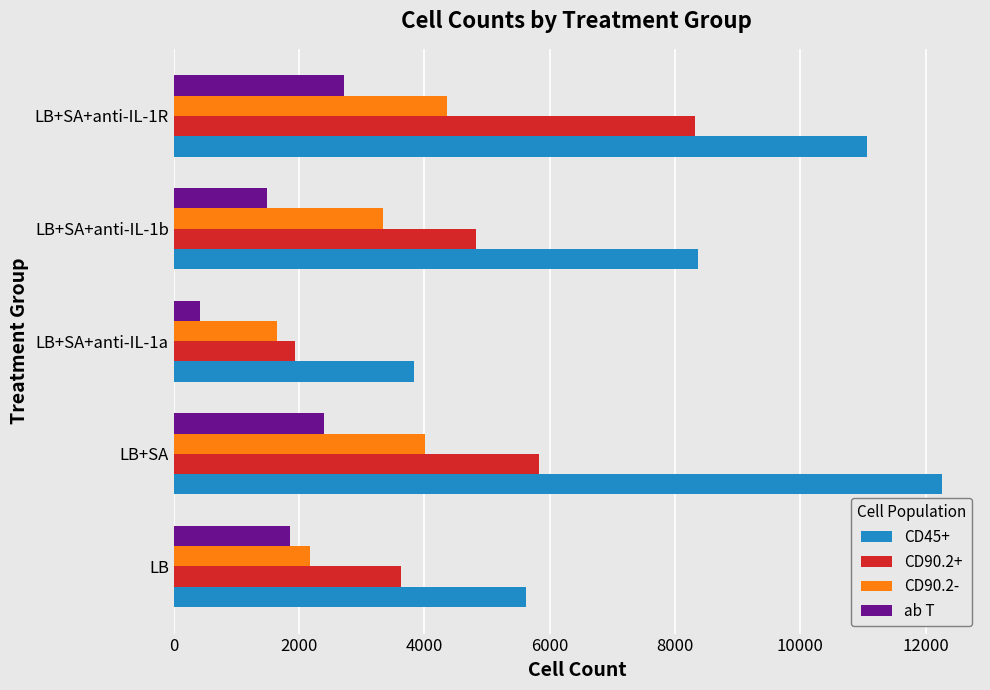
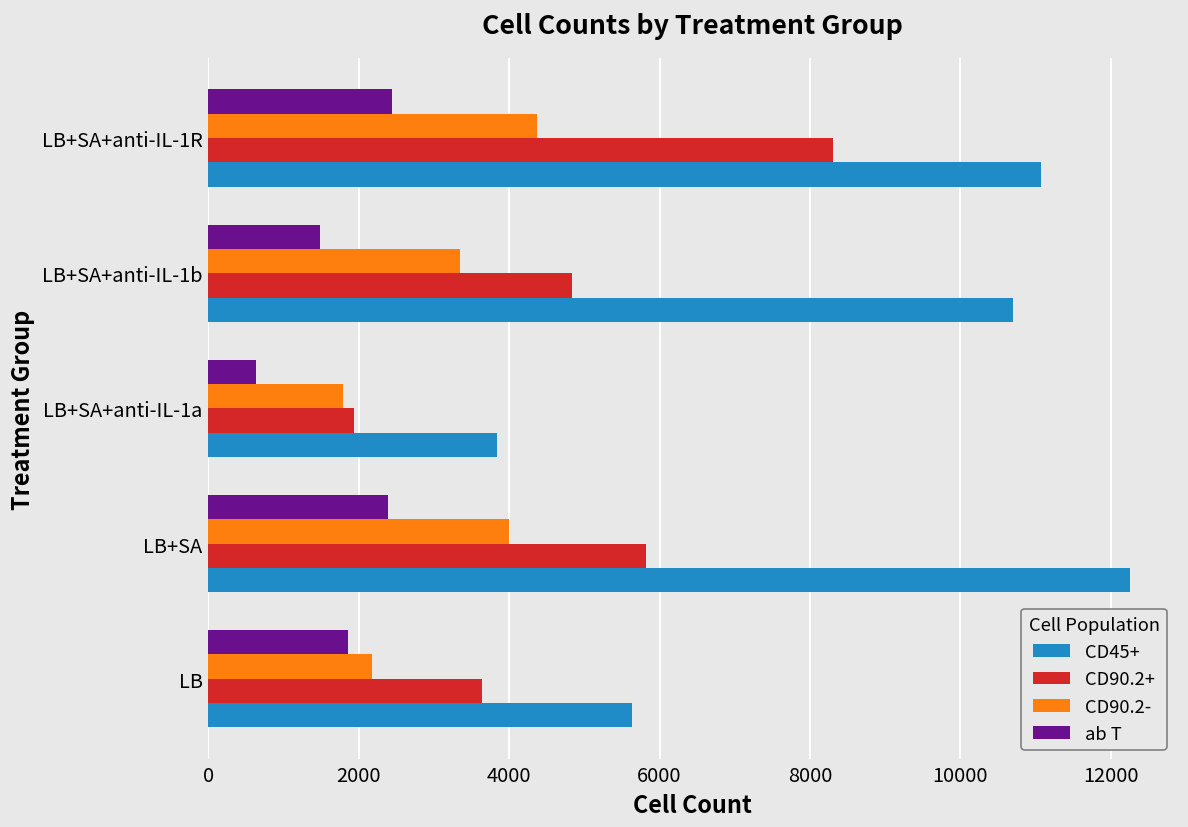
ab T, LB+SA+anti-IL-1R: 2700 -> 2400
CD45+, LB+SA+anti-IL-1b: 8400 -> 10700
ab T, LB+SA+anti-IL-1a: 400 -> 600
CD90.2-, LB+SA+anti-IL-1a: 1600 -> 1800
